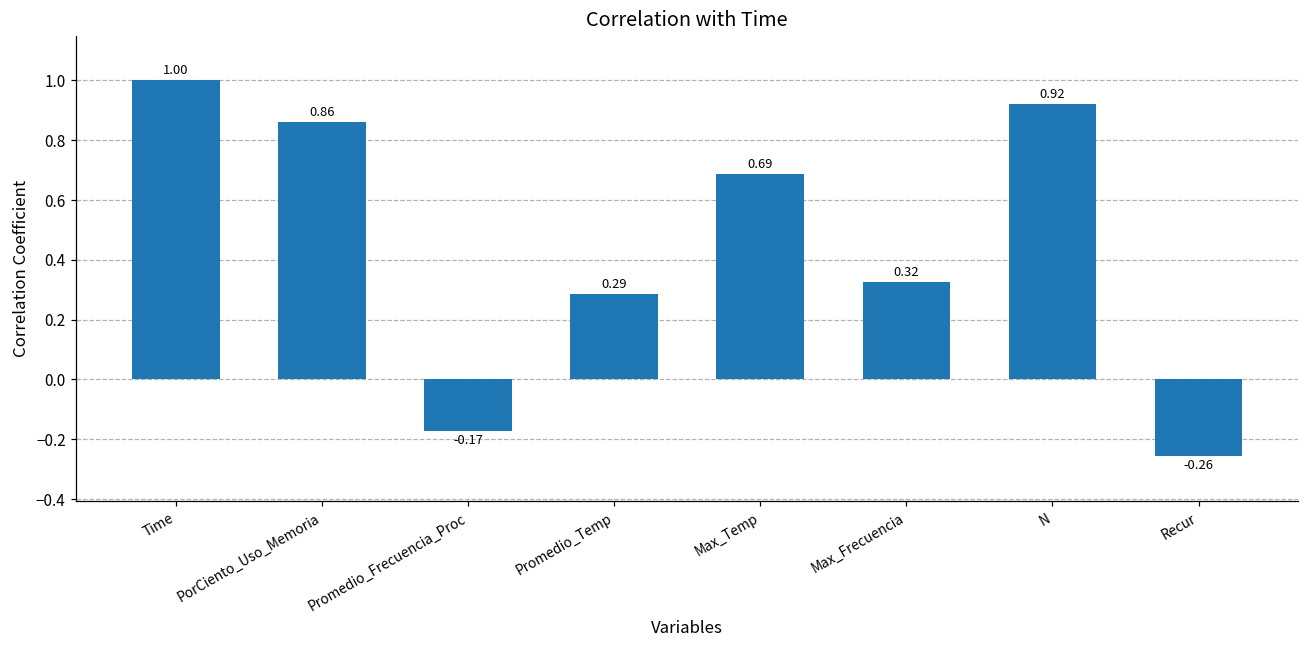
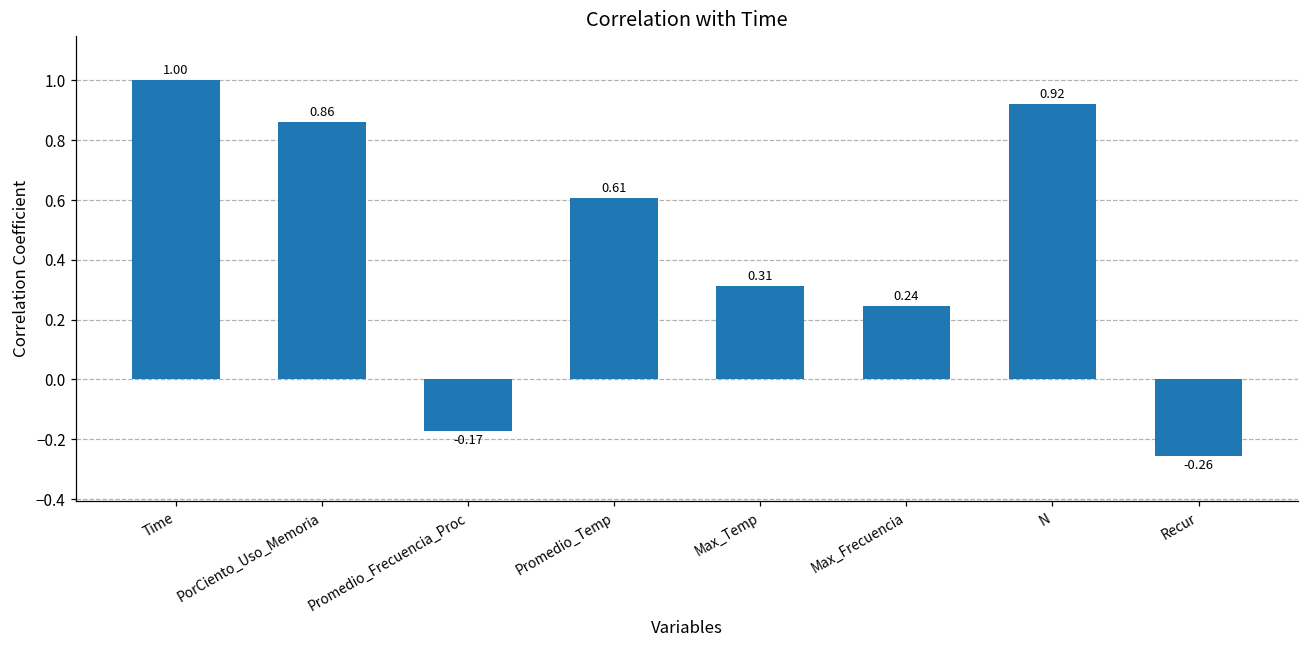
Promedio_Temp: 0.29 -> 0.61
Max_Temp: 0.69 -> 0.31
Max_Frecuencia: 0.32 -> 0.24
